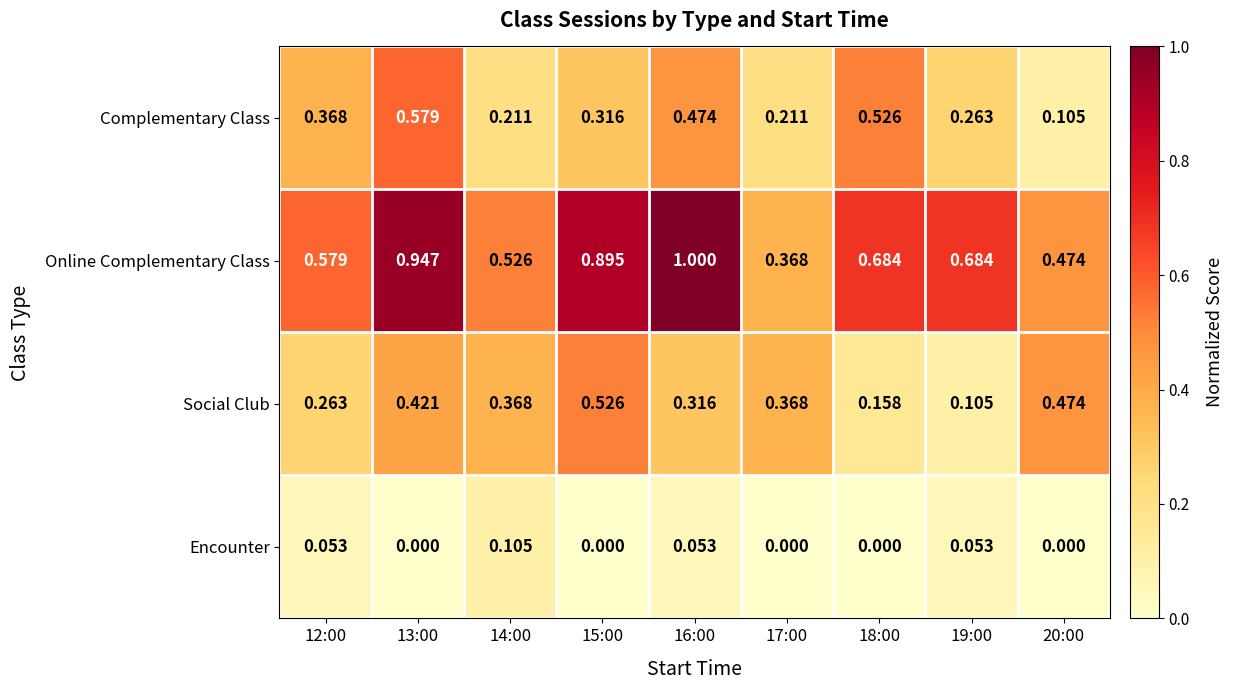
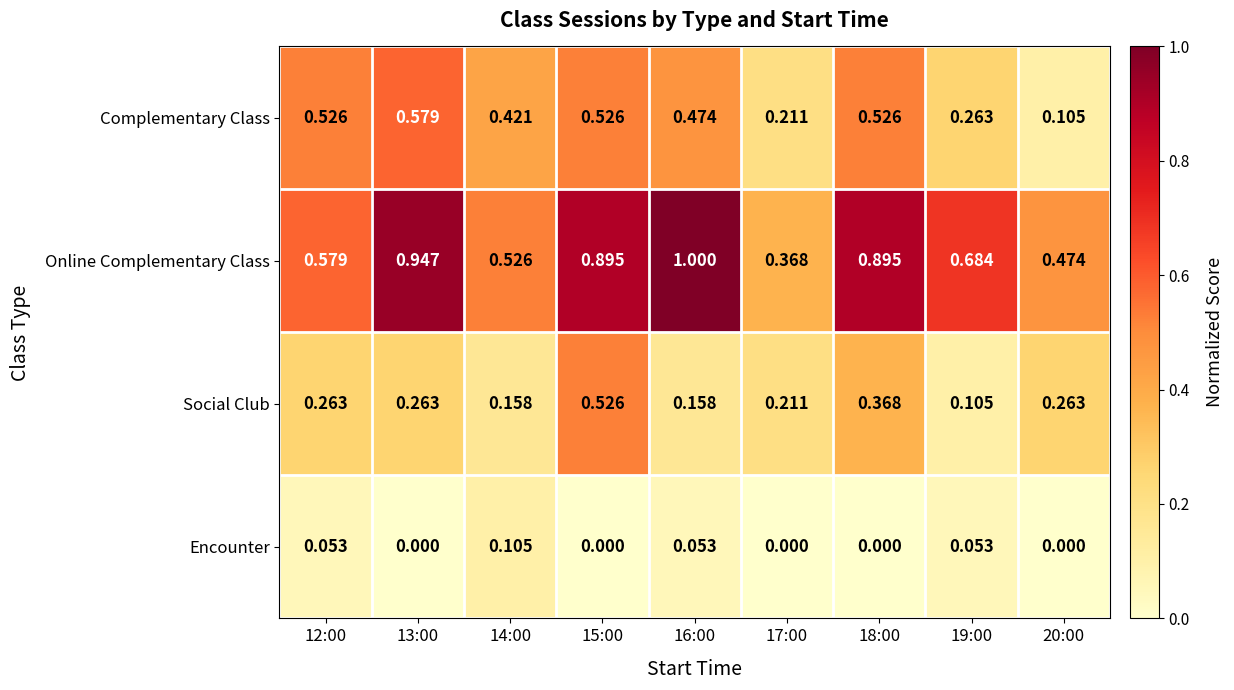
Complementary Class, 12:00: 0.368 -> 0.526
Complementary Class, 14:00: 0.211 -> 0.421
Complementary Class, 15:00: 0.316 -> 0.526
Online Complementary Class, 18:00: 0.684 -> 0.895
Social Club, 13:00: 0.421 -> 0.263
Social Club, 14:00: 0.368 -> 0.158
Social Club, 16:00: 0.316 -> 0.158
Social Club, 17:00: 0.368 -> 0.211
Social Club, 18:00: 0.158 -> 0.368
Social Club, 20:00: 0.474 -> 0.263
